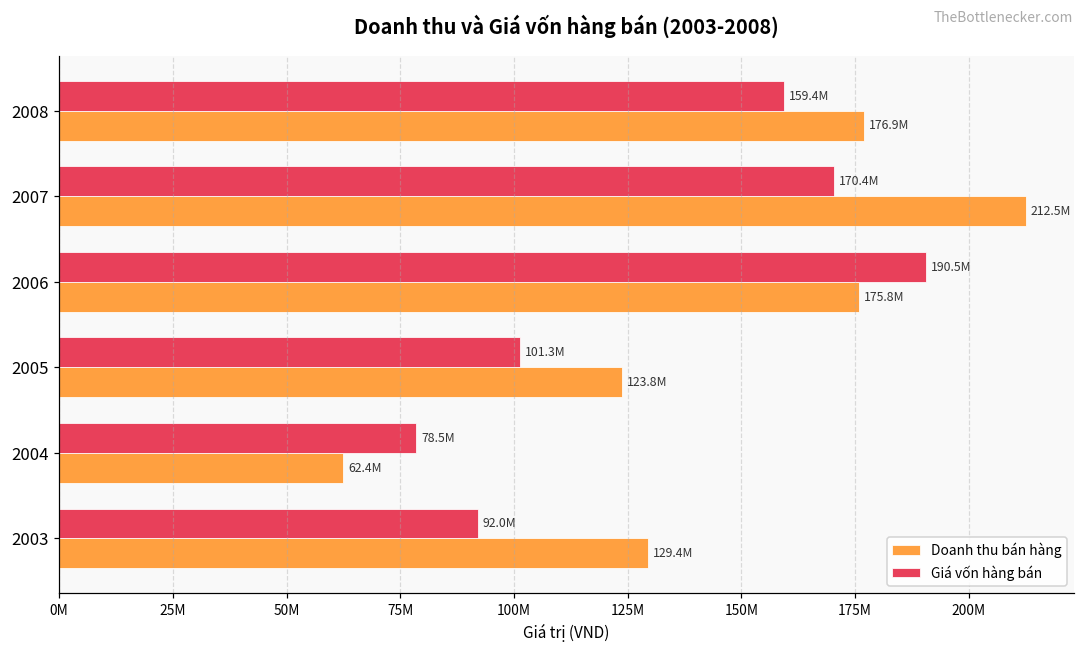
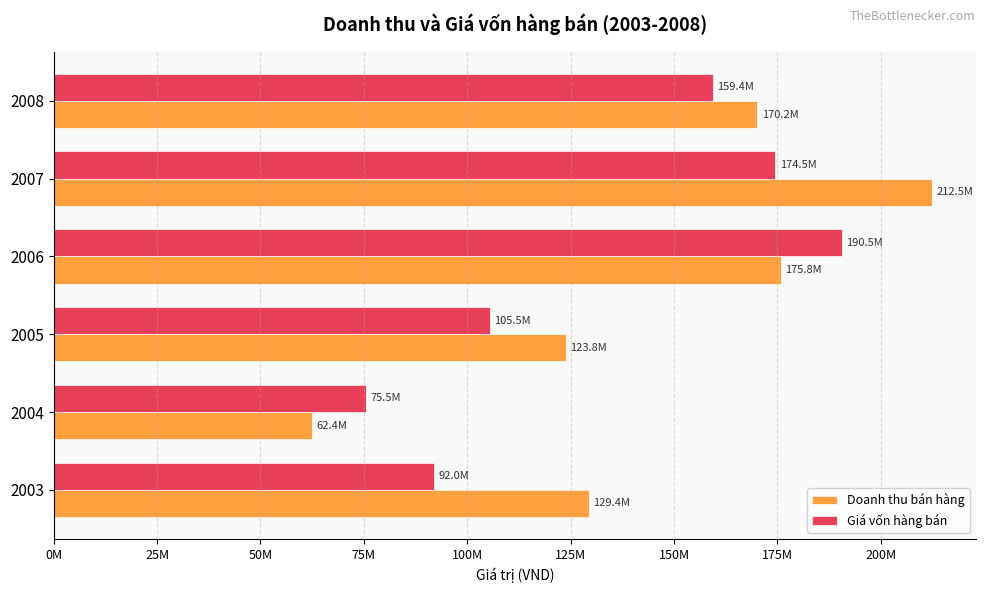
Doanh thu bán hàng, 2008: 176.9M -> 170.2M
Giá vốn hàng bán, 2007: 170.4M -> 174.5M
Giá vốn hàng bán, 2005: 101.3M -> 105.5M
Giá vốn hàng bán, 2004: 78.5M -> 75.5M
